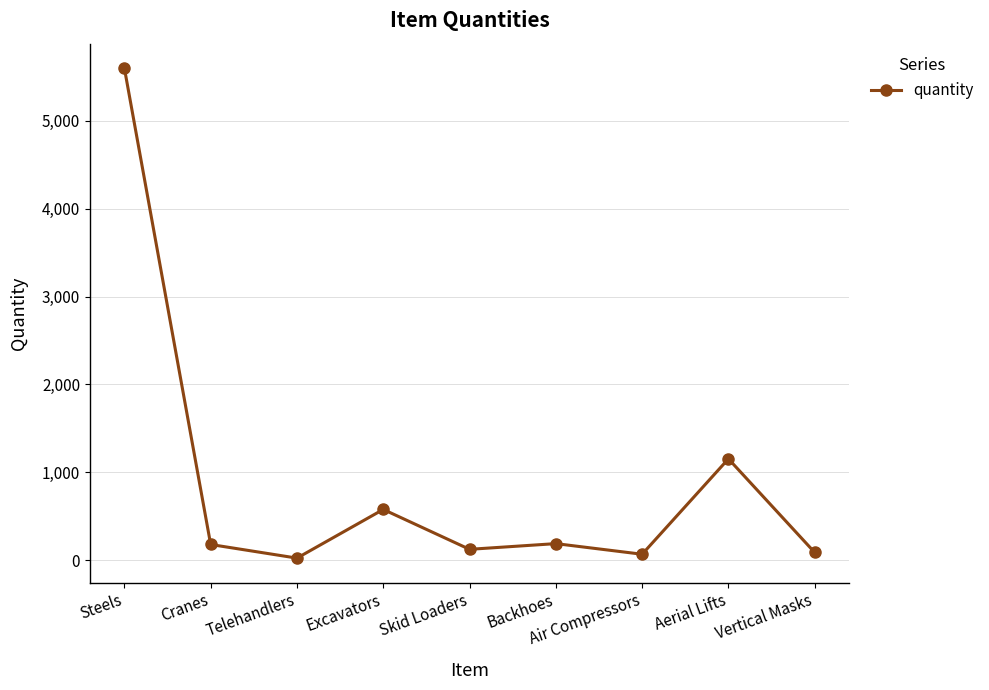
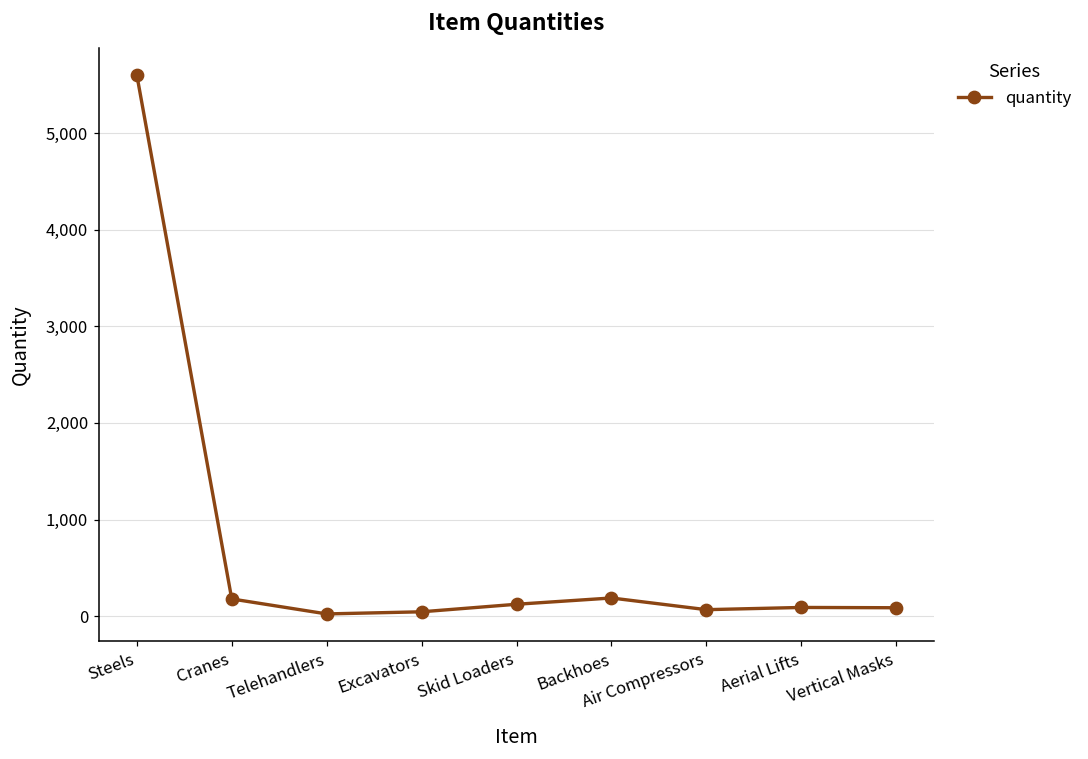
Excavators: 600 -> 0
Aerial Lifts: 1,200 -> 100
